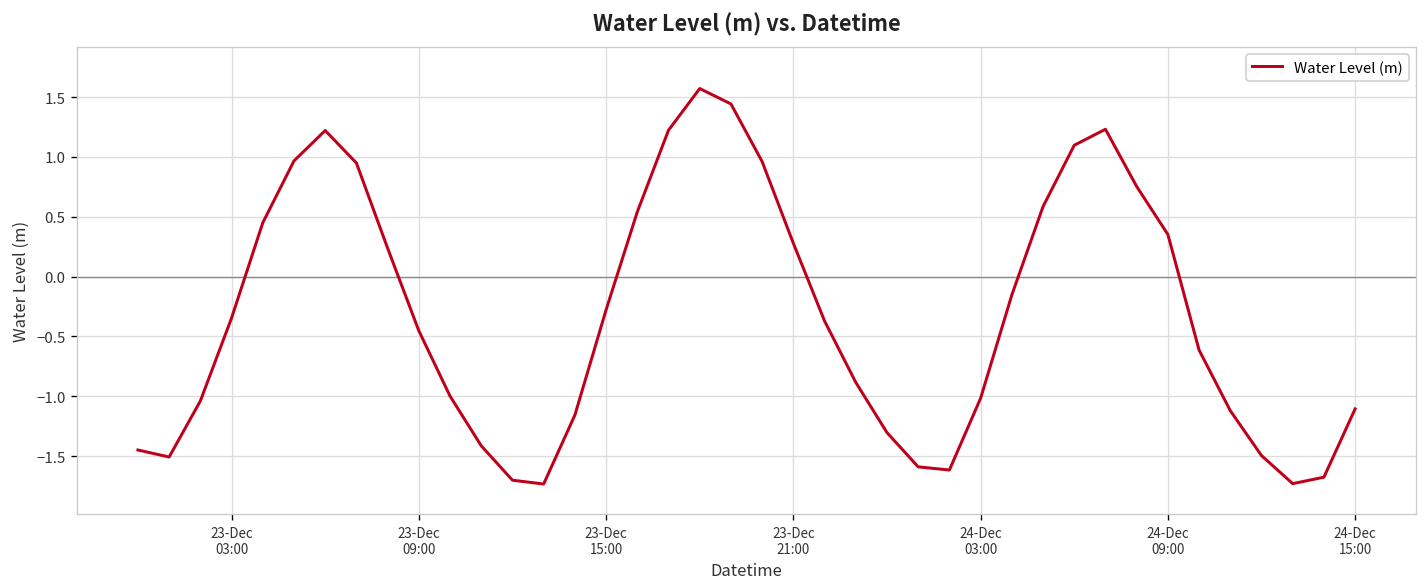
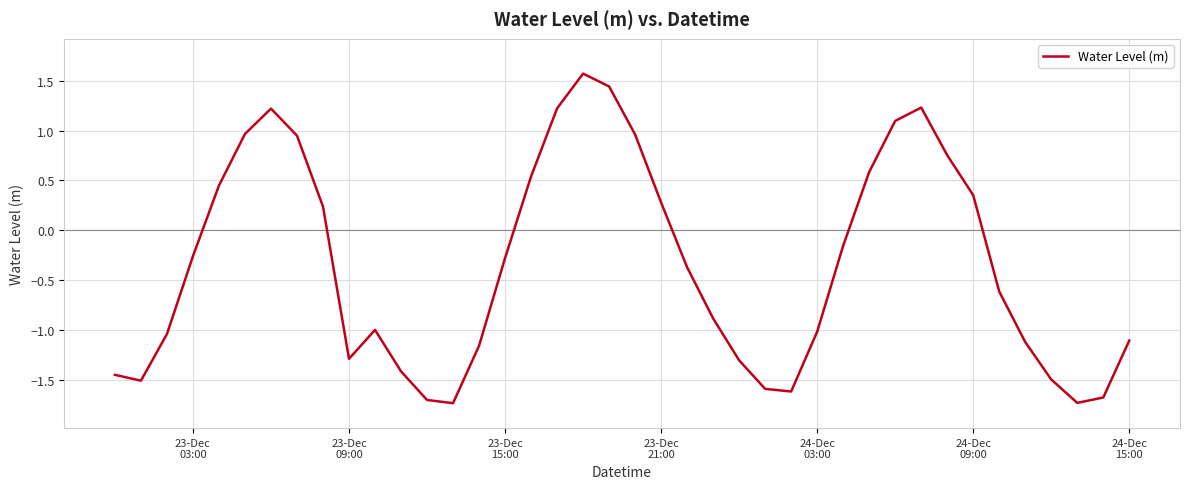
23-Dec 03:00: -0.35 -> -0.26
23-Dec 09:00: -0.5 -> -1.3
